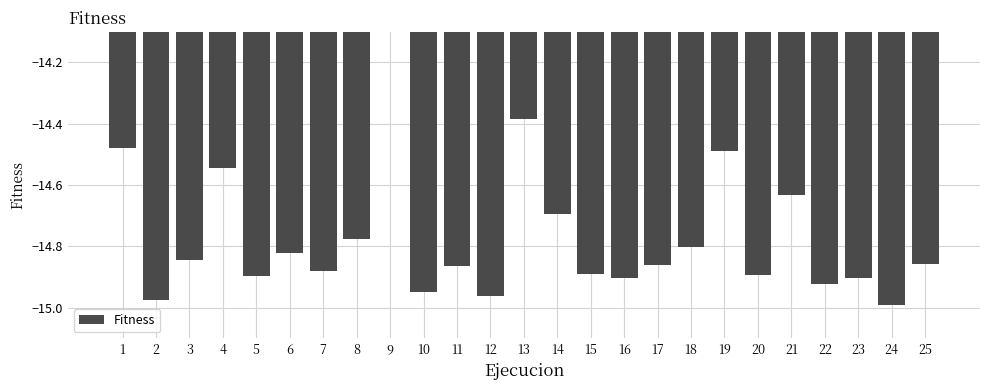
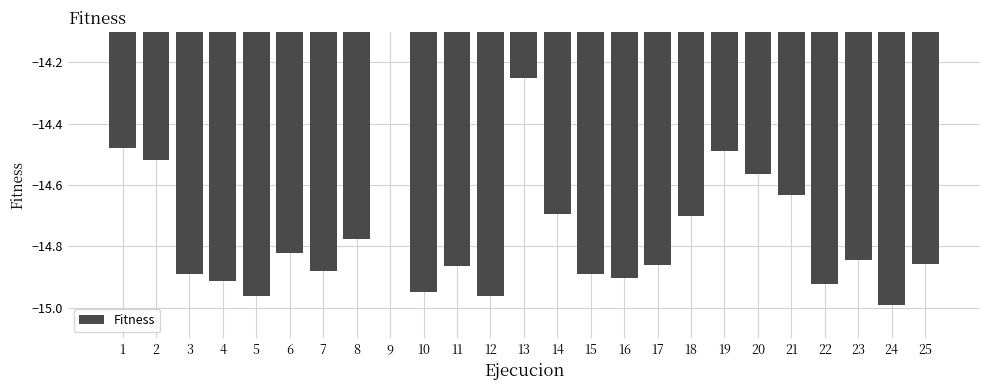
2: -14.97 -> -14.52
3: -14.84 -> -14.89
4: -14.54 -> -14.91
5: -14.90 -> -14.96
13: -14.38 -> -14.25
18: -14.80 -> -14.70
20: -14.89 -> -14.56
23: -14.90 -> -14.85
